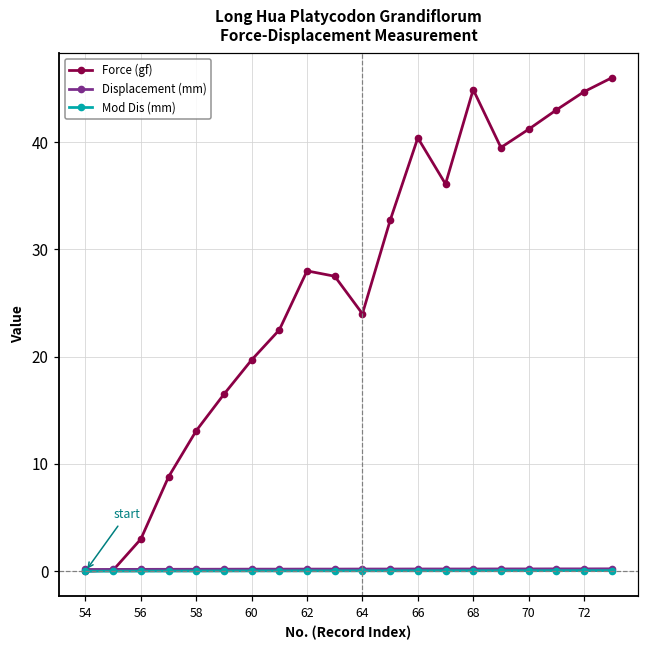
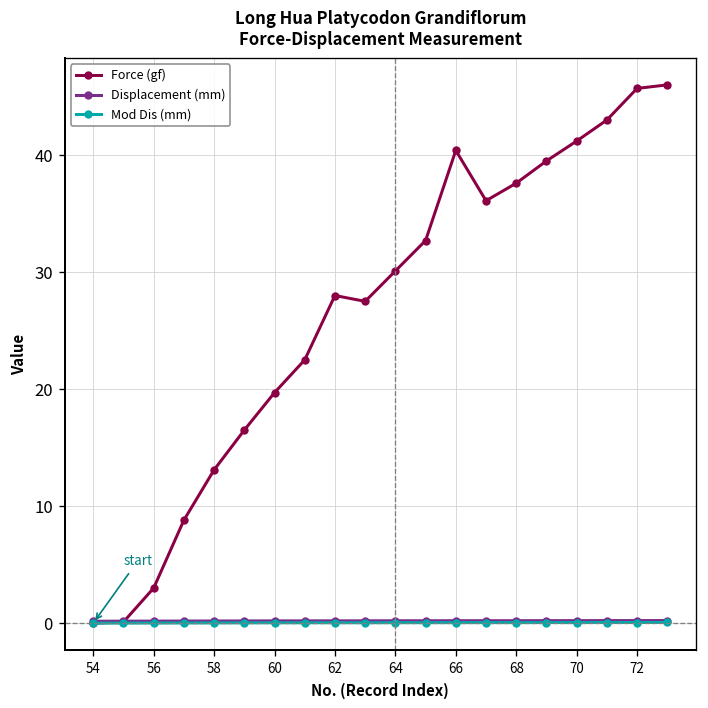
Force (gf), 64: 24 -> 30
Force (gf), 68: 45 -> 38
Force (gf), 72: 45 -> 46
